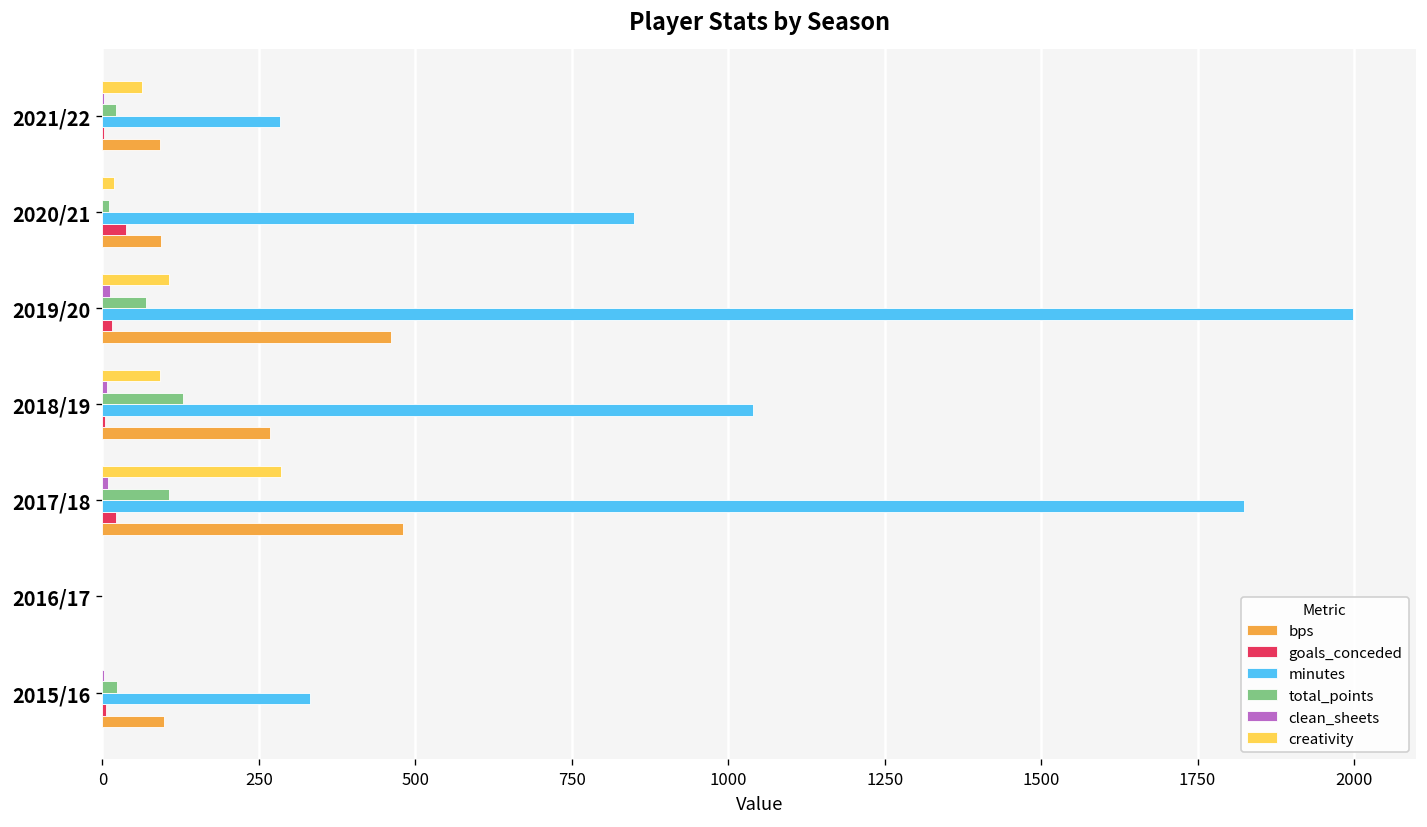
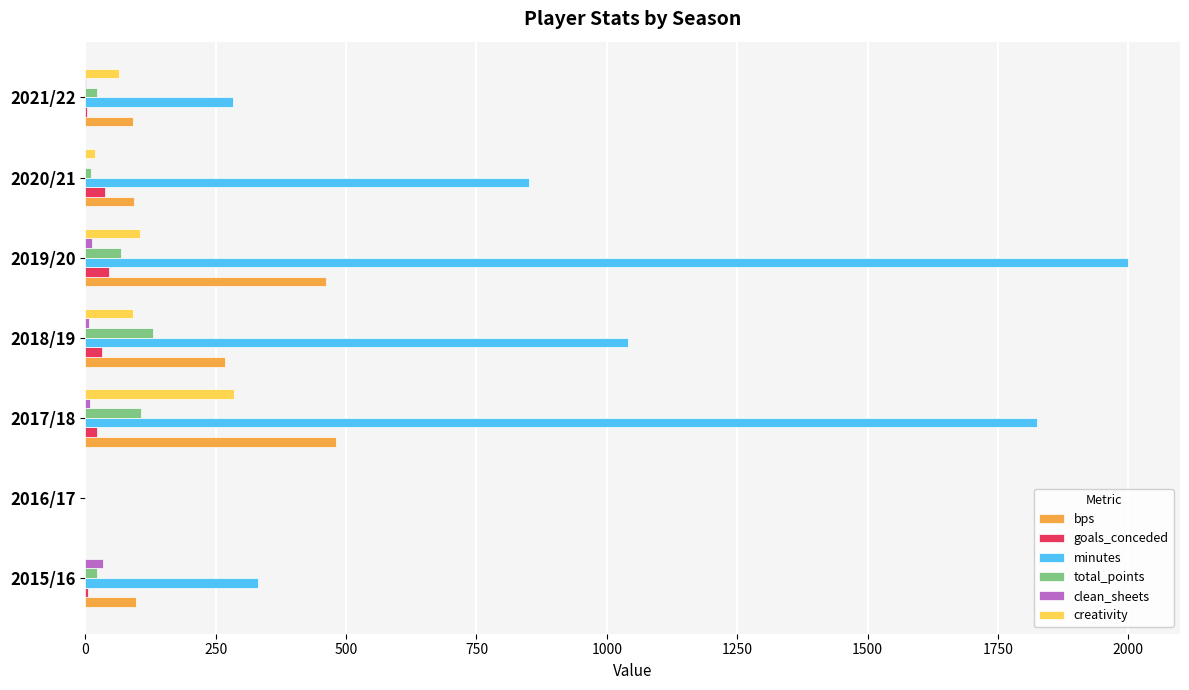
goals_conceded, 2019/20: 20 -> 50
goals_conceded, 2018/19: 0 -> 30
clean_sheets, 2015/16: 0 -> 30
